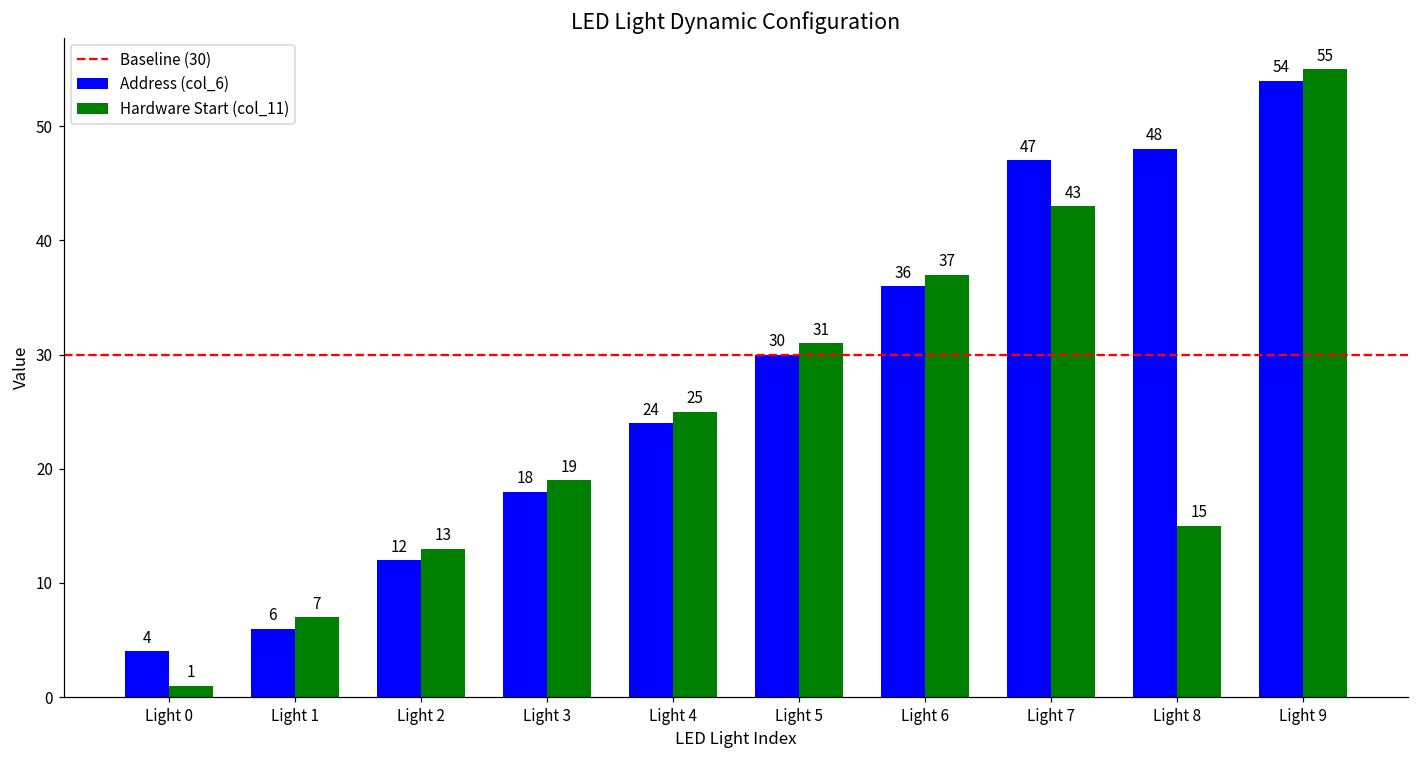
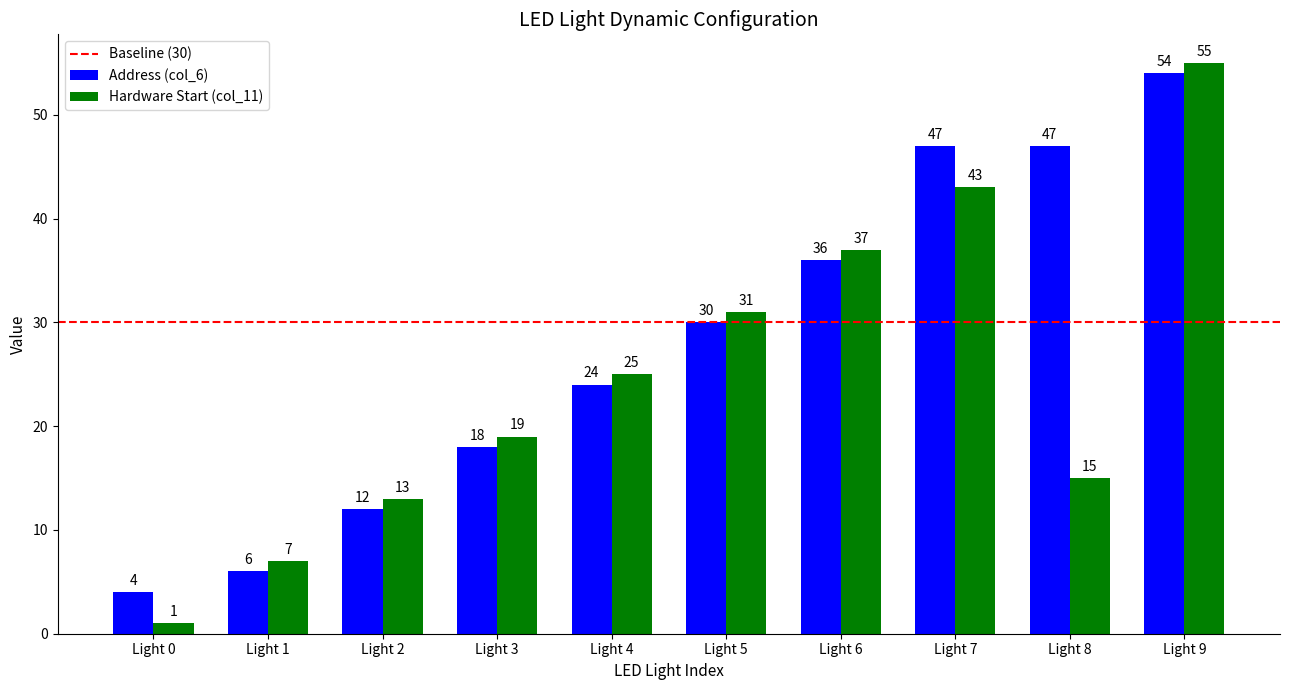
Address (col_6), Light 8: 48 -> 47
